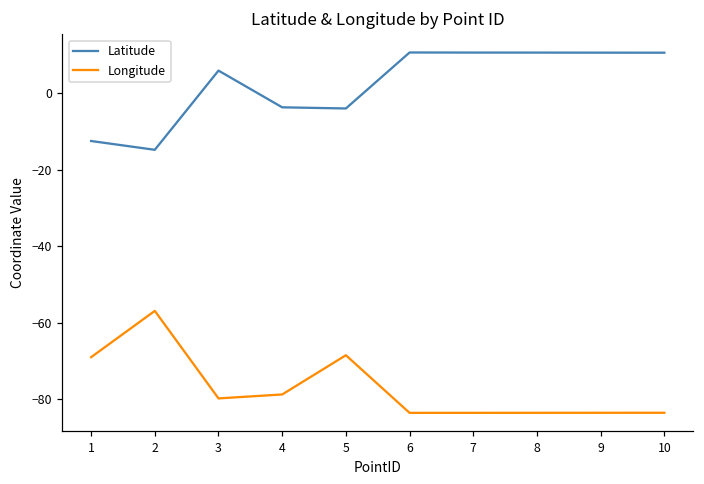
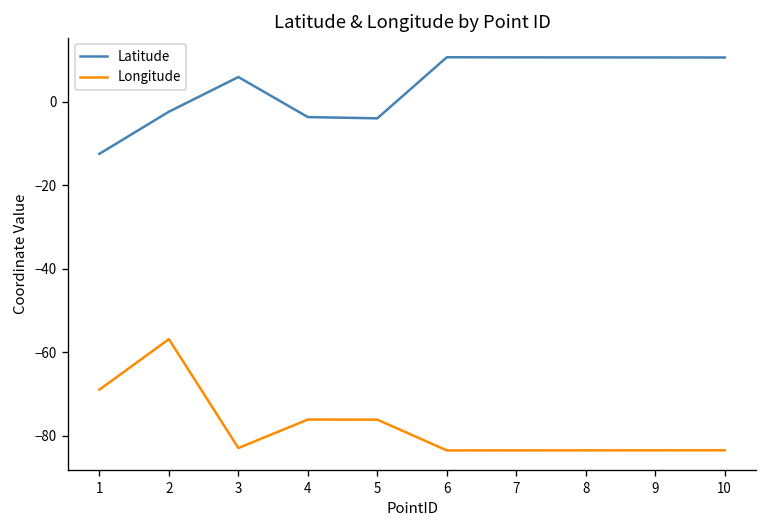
Latitude, 2: -15 -> -2
Longitude, 3: -80 -> -83
Longitude, 4: -79 -> -76
Longitude, 5: -68 -> -76
